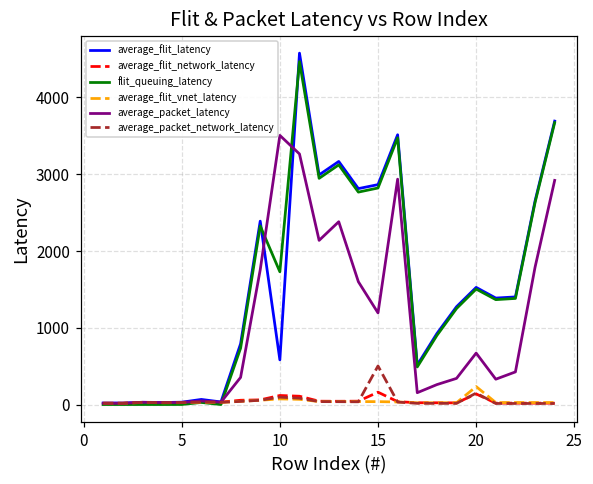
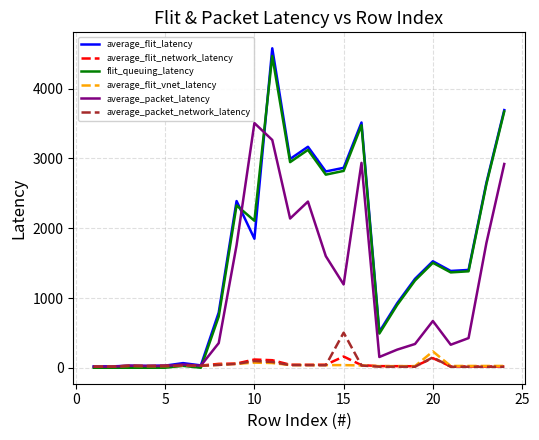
average_flit_latency, 10: 600 -> 1800
flit_queuing_latency, 10: 1700 -> 2100
